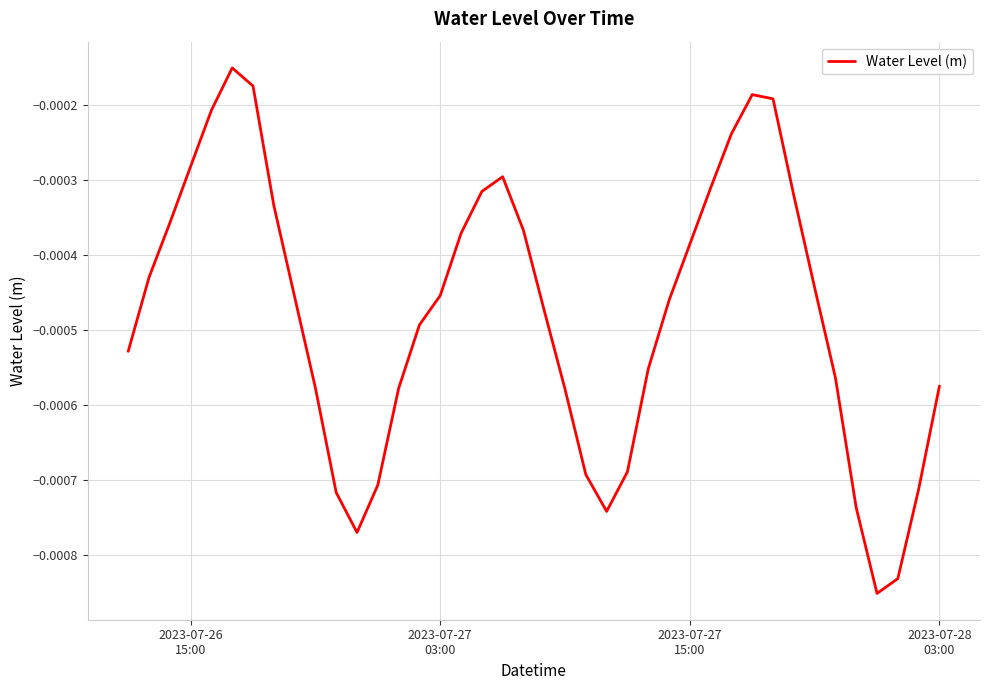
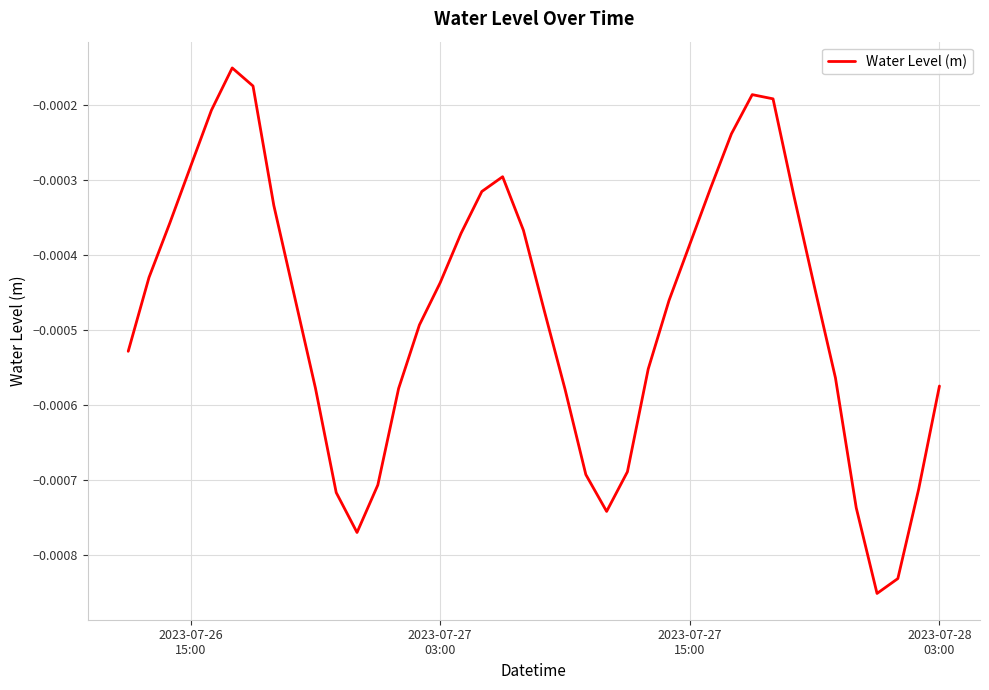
2023-07-27 03:00: -0.00045 -> -0.00044
